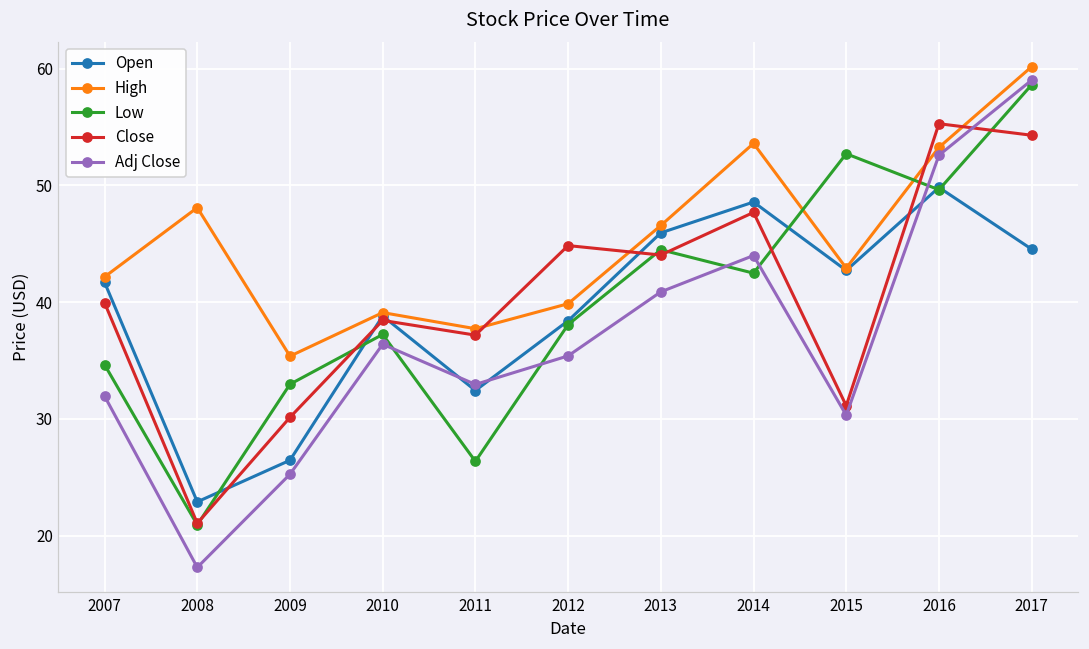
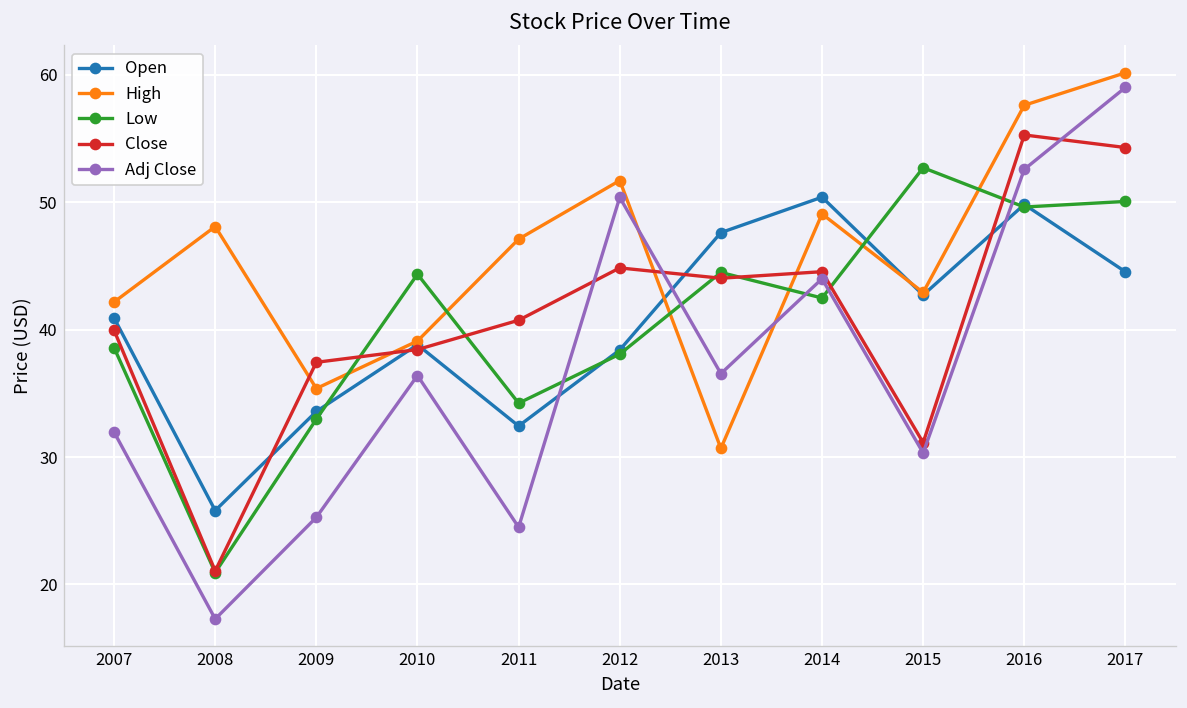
Open, 2007: 41.7 -> 40.9
Low, 2007: 34.7 -> 38.6
Open, 2008: 22.9 -> 25.8
Open, 2009: 26.5 -> 33.6
Close, 2009: 30.1 -> 37.4
Low, 2010: 37.2 -> 44.4
High, 2011: 37.7 -> 47.1
Low, 2011: 26.4 -> 34.2
Close, 2011: 37.2 -> 40.7
Adj Close, 2011: 33.0 -> 24.5
High, 2012: 39.9 -> 51.7
Adj Close, 2012: 35.4 -> 50.4
Open, 2013: 45.9 -> 47.6
High, 2013: 46.6 -> 30.7
Adj Close, 2013: 40.9 -> 36.5
Open, 2014: 48.6 -> 50.4
High, 2014: 53.6 -> 49.1
Close, 2014: 47.7 -> 44.6
High, 2016: 53.3 -> 57.6
Low, 2017: 58.6 -> 50.1
